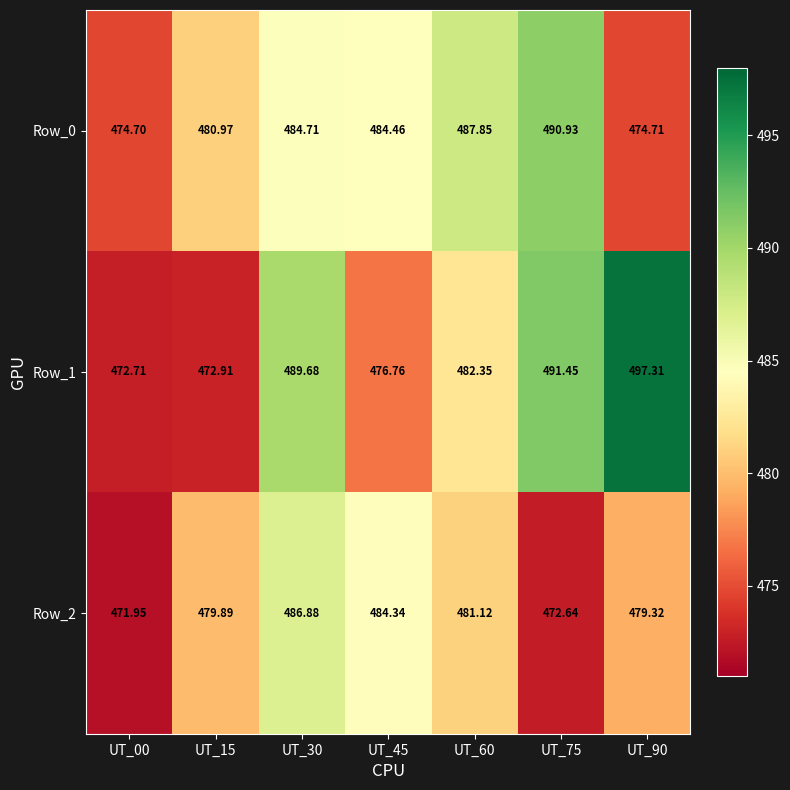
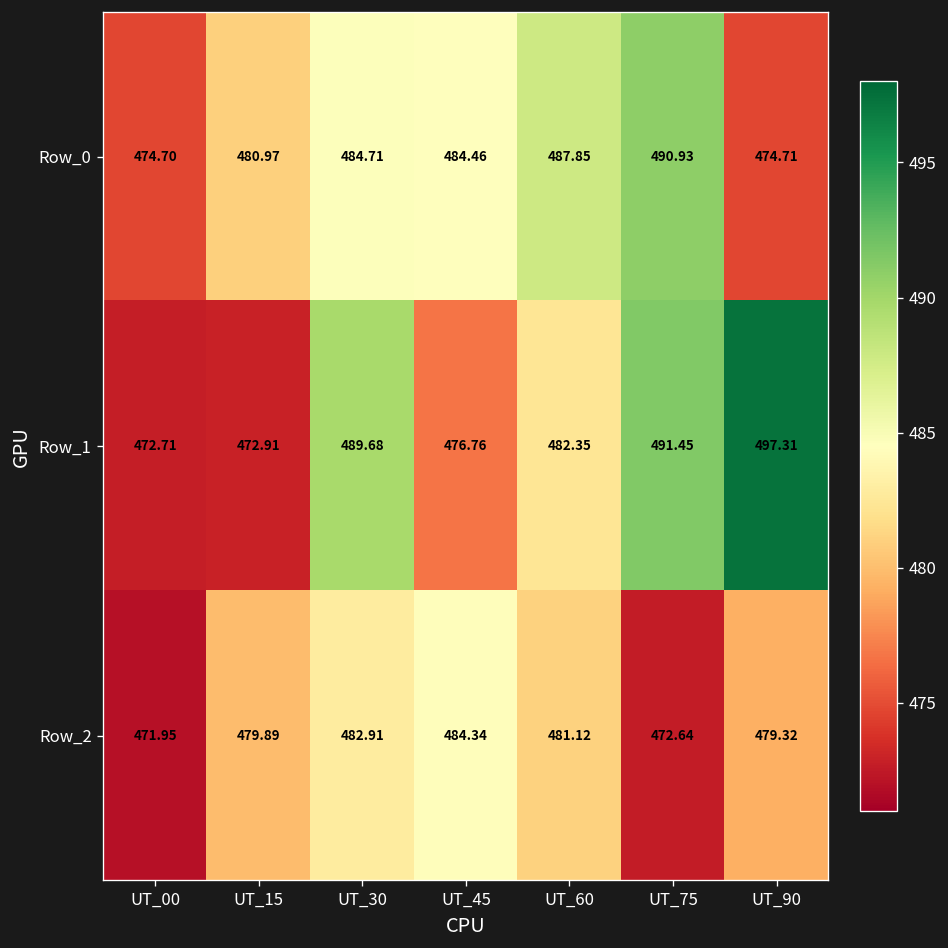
Row_2, UT_30: 486.88 -> 482.91
